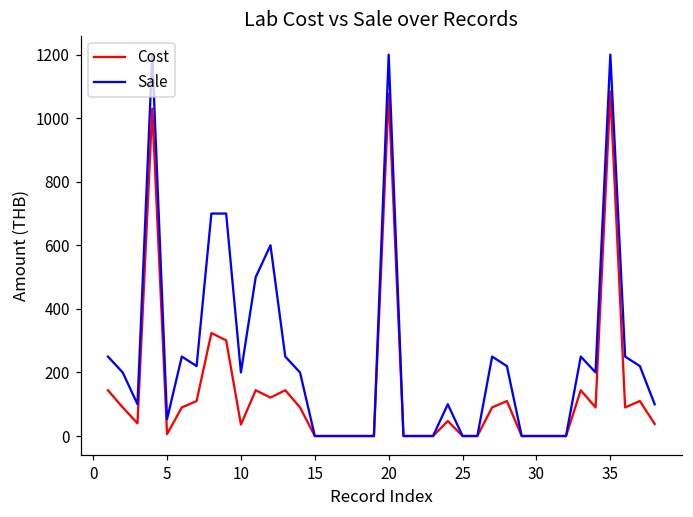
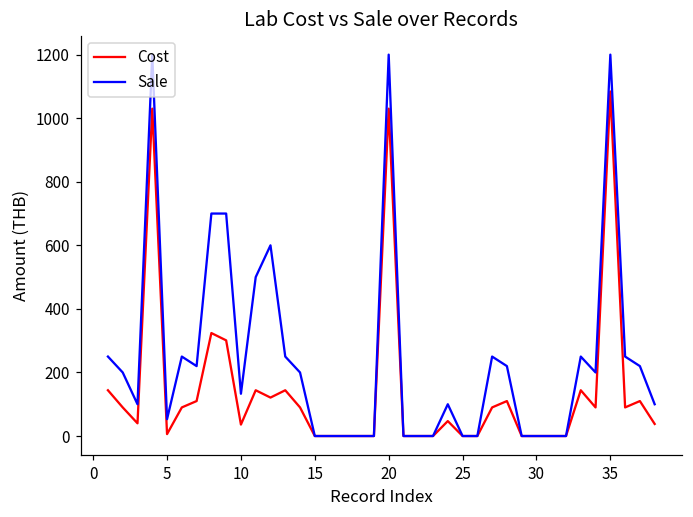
Sale, 10: 200 -> 130
Cost, 20: 1080 -> 1030
